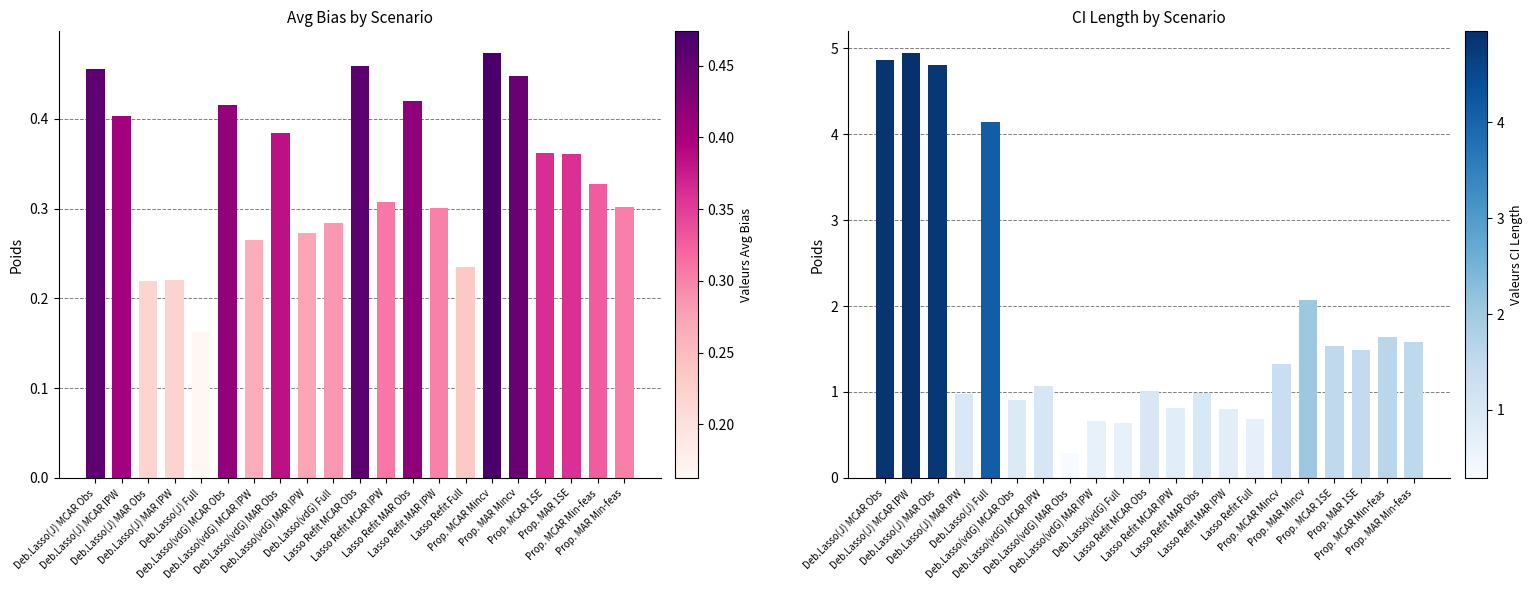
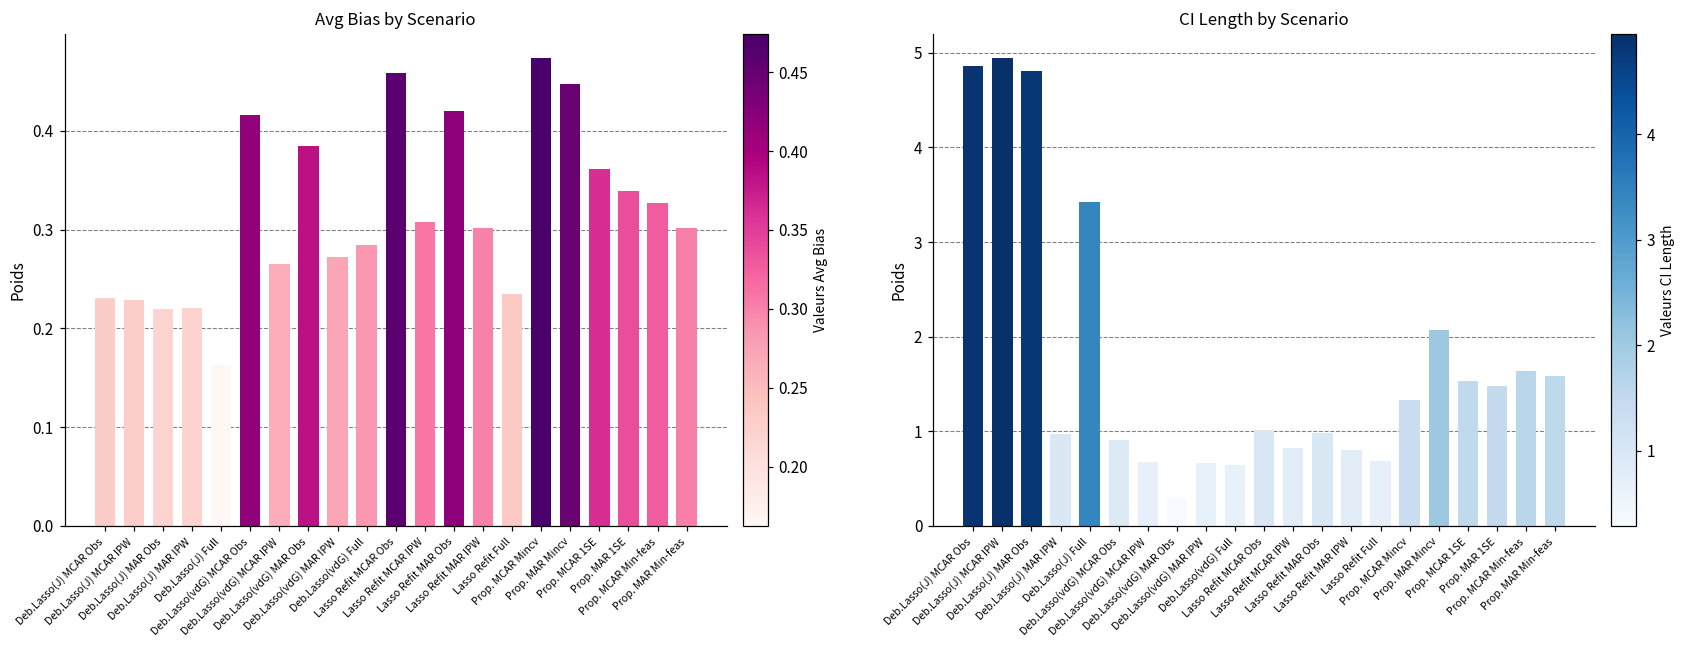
Avg Bias by Scenario, Deb.Lasso(J) MCAR Obs: 0.46 -> 0.23
Avg Bias by Scenario, Deb.Lasso(J) MCAR IPW: 0.40 -> 0.23
Avg Bias by Scenario, Prop. MAR 1SE: 0.36 -> 0.34
CI Length by Scenario, Deb.Lasso(J) Full: 4.1 -> 3.4
CI Length by Scenario, Deb.Lasso(vdG) MCAR IPW: 1.1 -> 0.7
